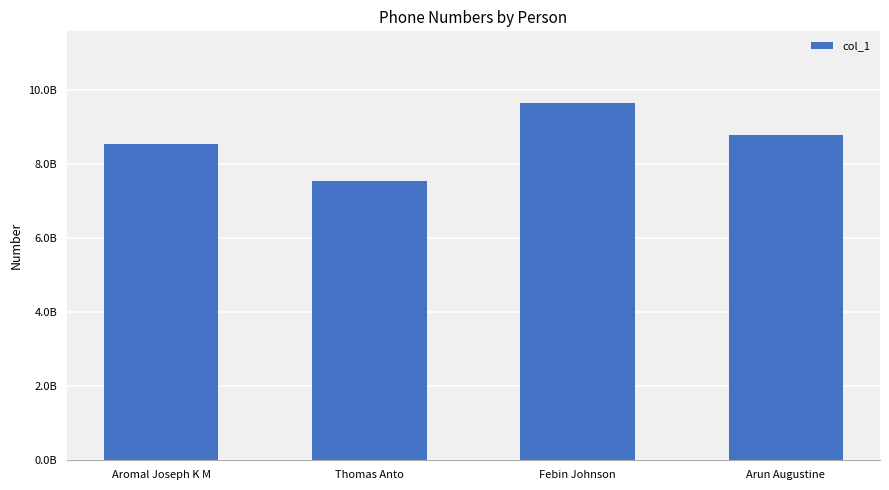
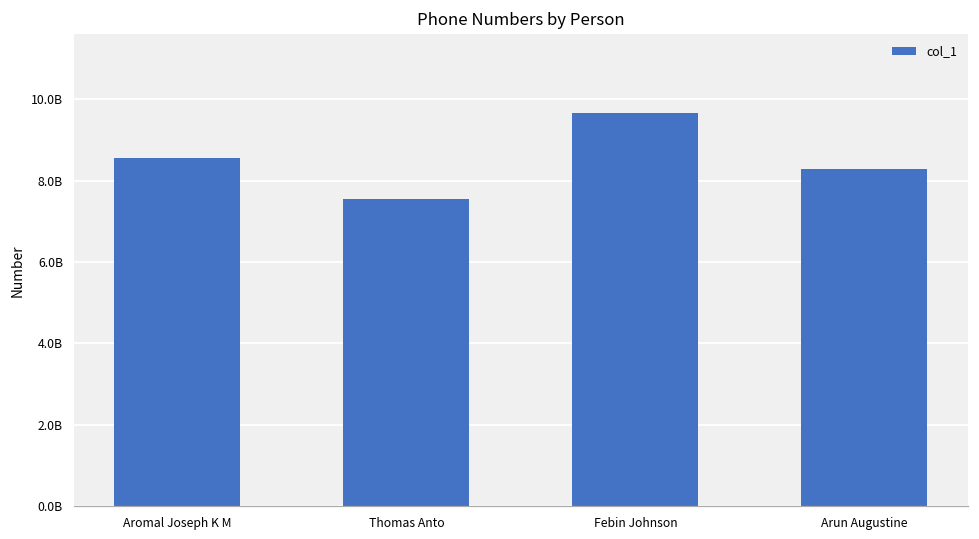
Arun Augustine: 8800000000 -> 8300000000
